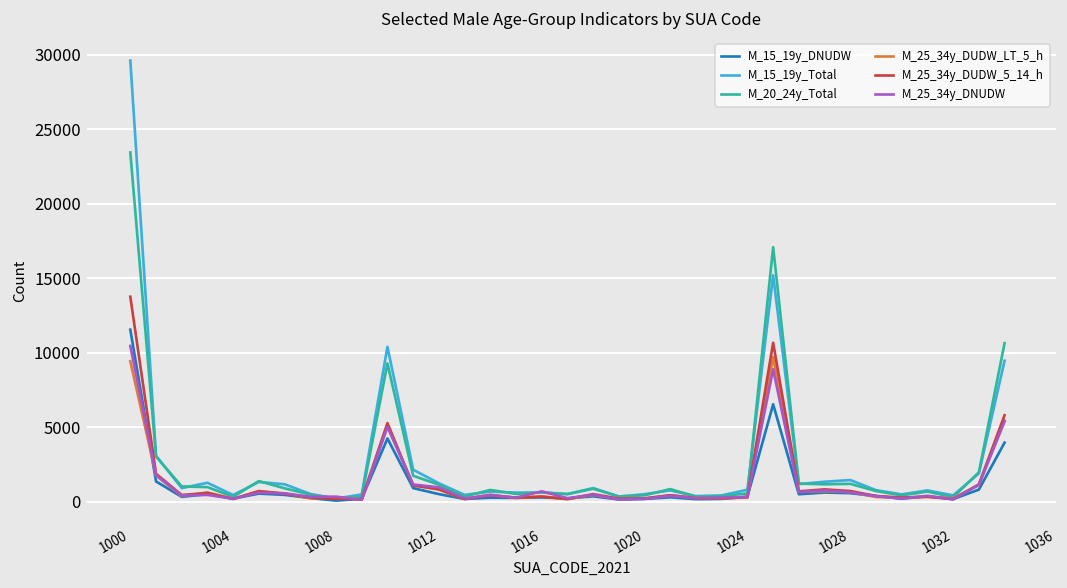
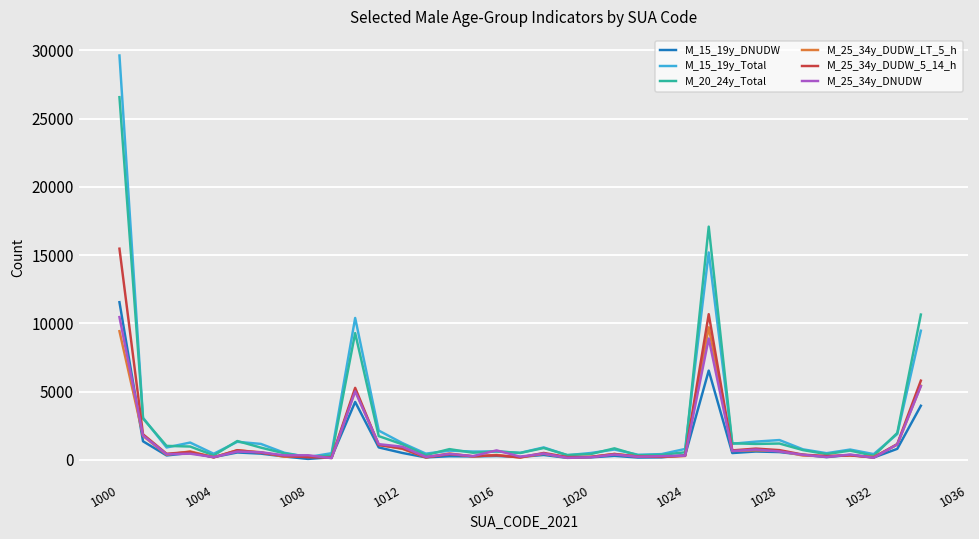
M_20_24y_Total, 1000: 23500 -> 26600
M_25_34y_DUDW_5_14_h, 1000: 13800 -> 15500
